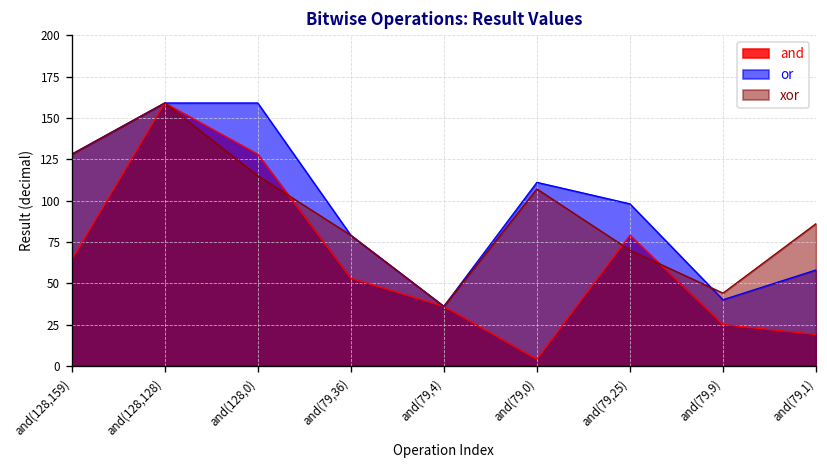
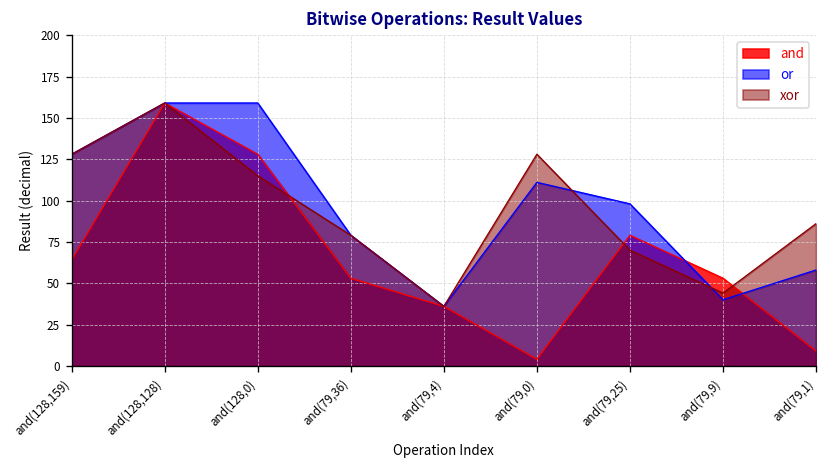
xor, and(79,0): 107 -> 128
and, and(79,9): 25 -> 53
and, and(79,1): 19 -> 9
